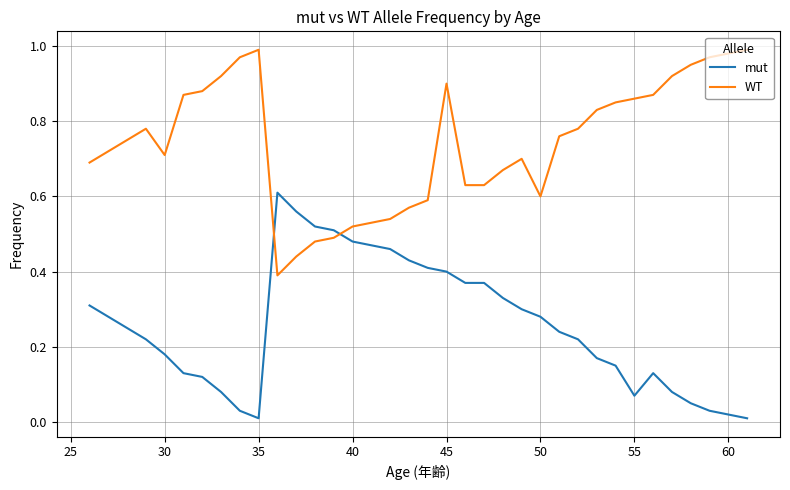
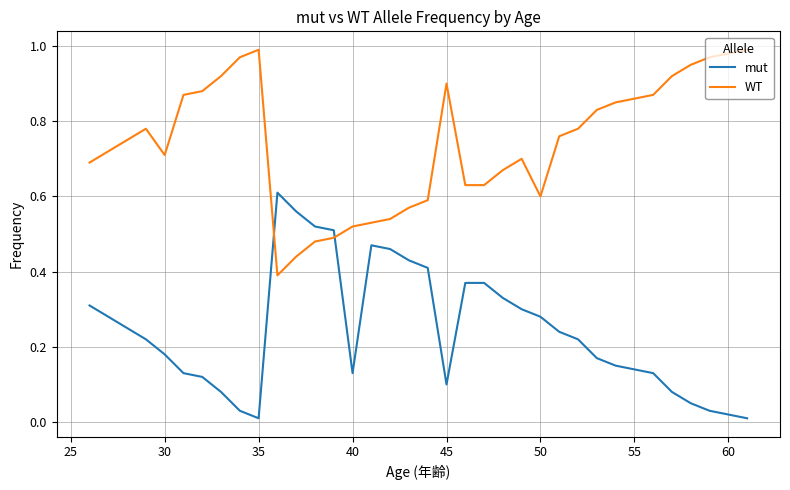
mut, 40: 0.48 -> 0.13
mut, 45: 0.4 -> 0.1
mut, 55: 0.07 -> 0.14
